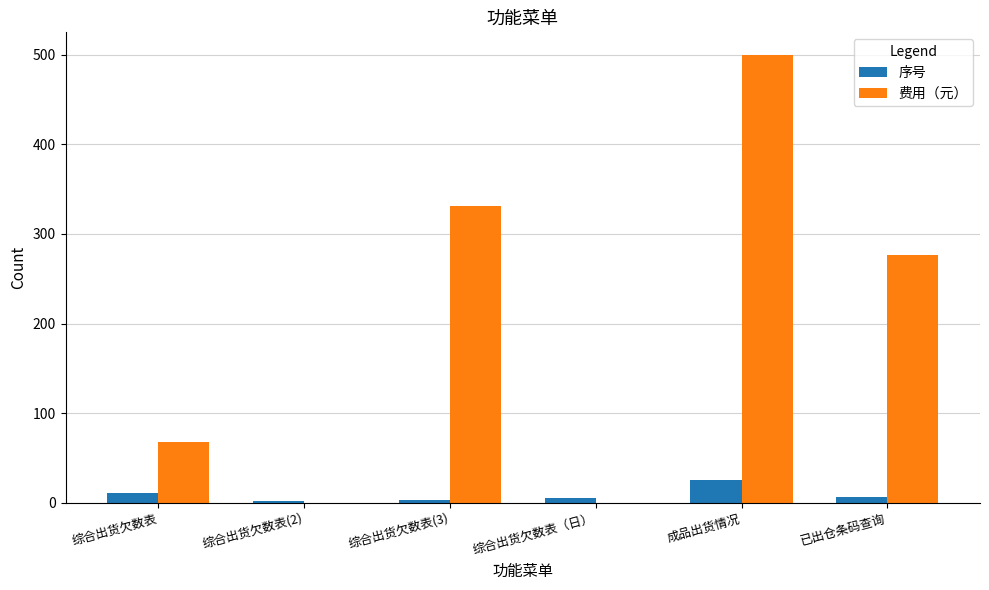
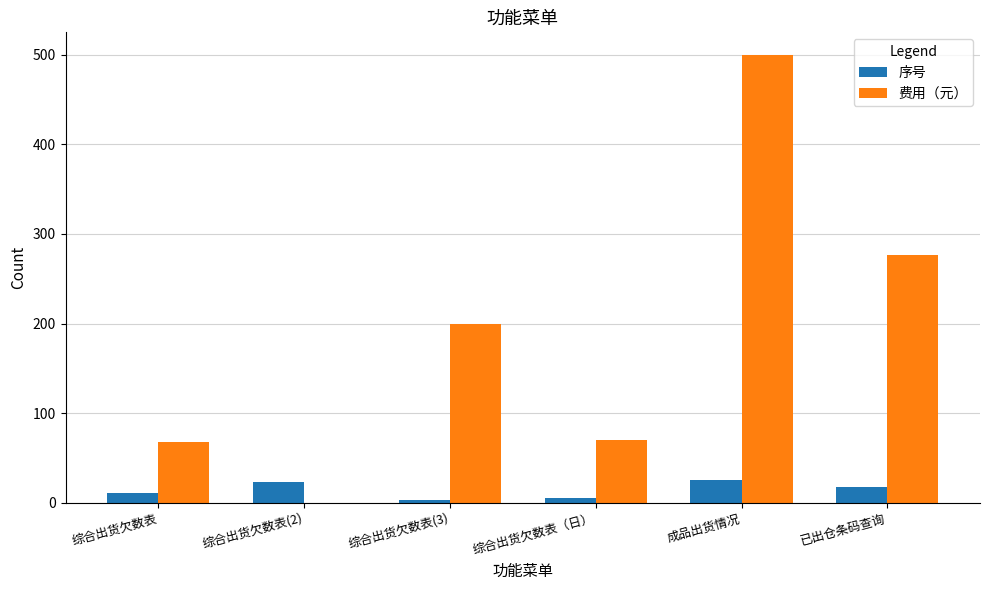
序号, 综合出货欠数表(2): 0 -> 20
费用（元）, 综合出货欠数表(3): 330 -> 200
费用（元）, 综合出货欠数表（日）: 0 -> 70
序号, 已出仓条码查询: 10 -> 20
